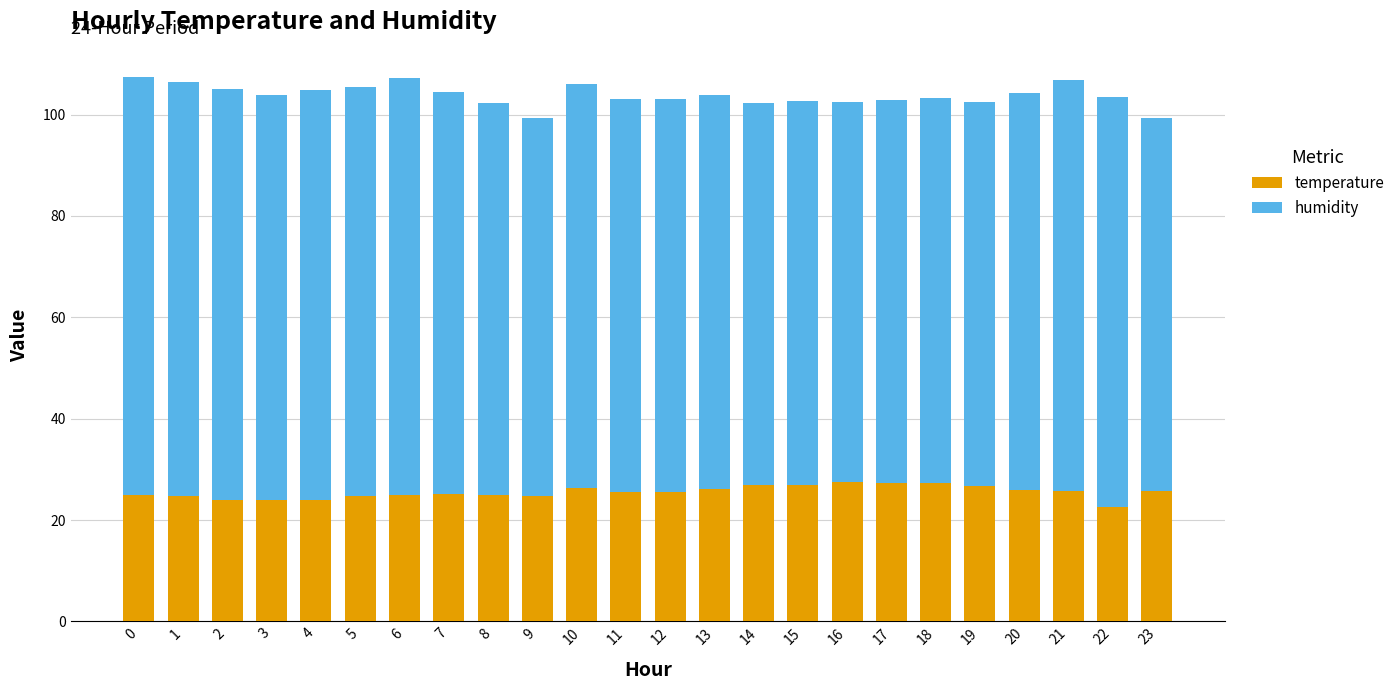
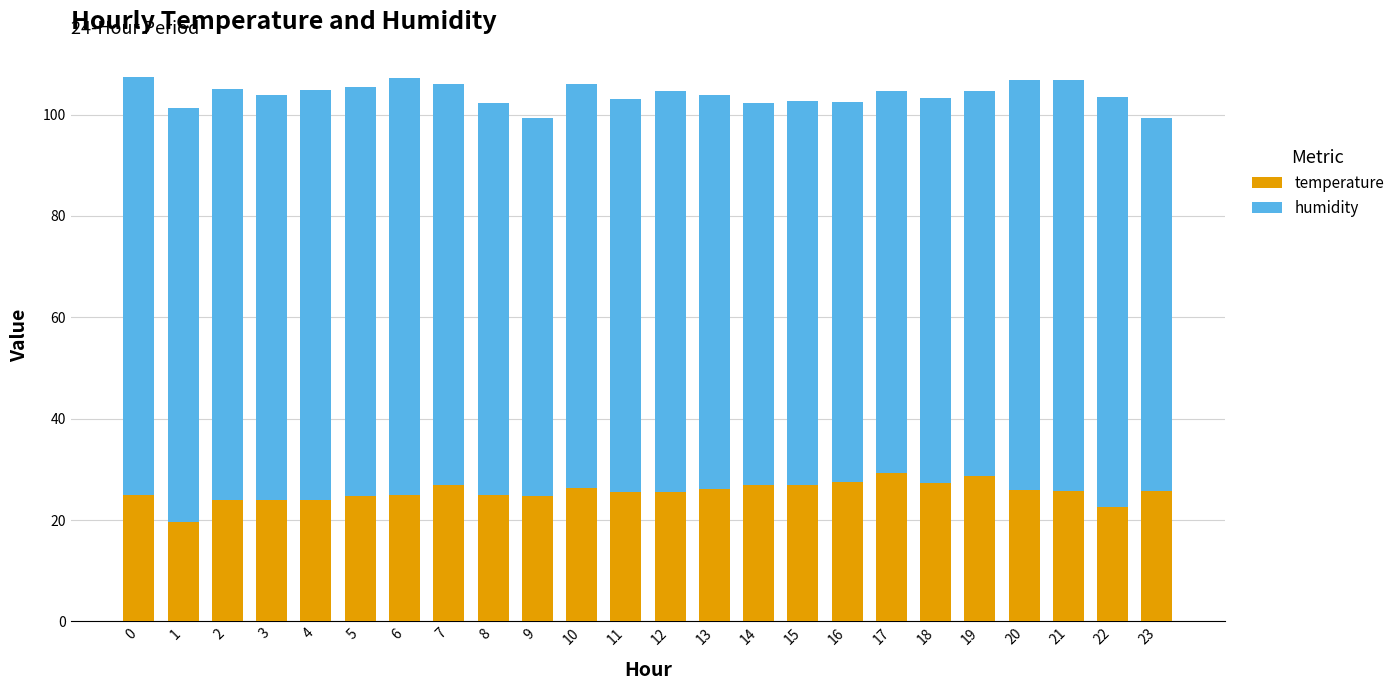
temperature, 1: 25 -> 20
temperature, 7: 25 -> 27
humidity, 12: 78 -> 79
temperature, 17: 27 -> 29
temperature, 19: 27 -> 29
humidity, 20: 78 -> 81
